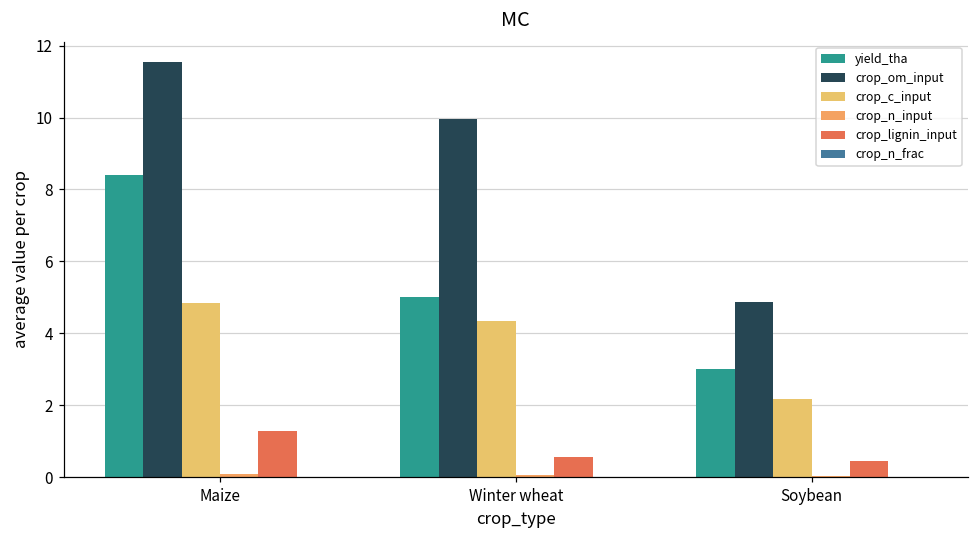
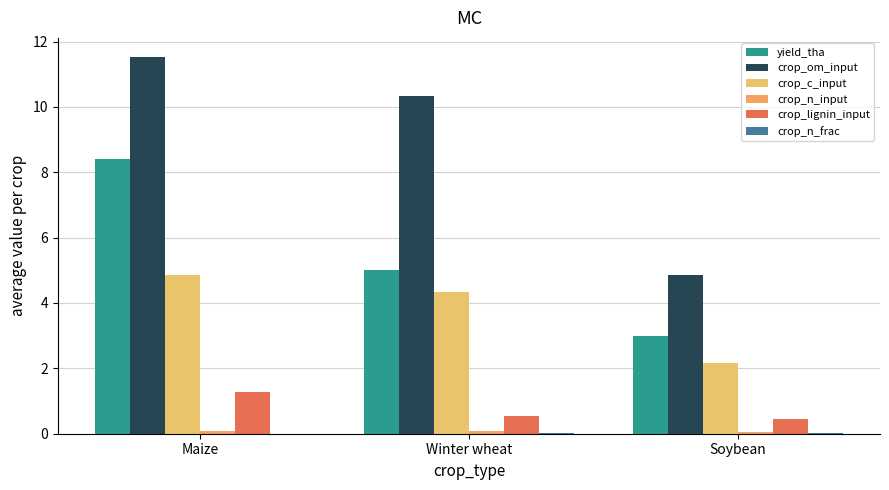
crop_om_input, Winter wheat: 10.0 -> 10.3
